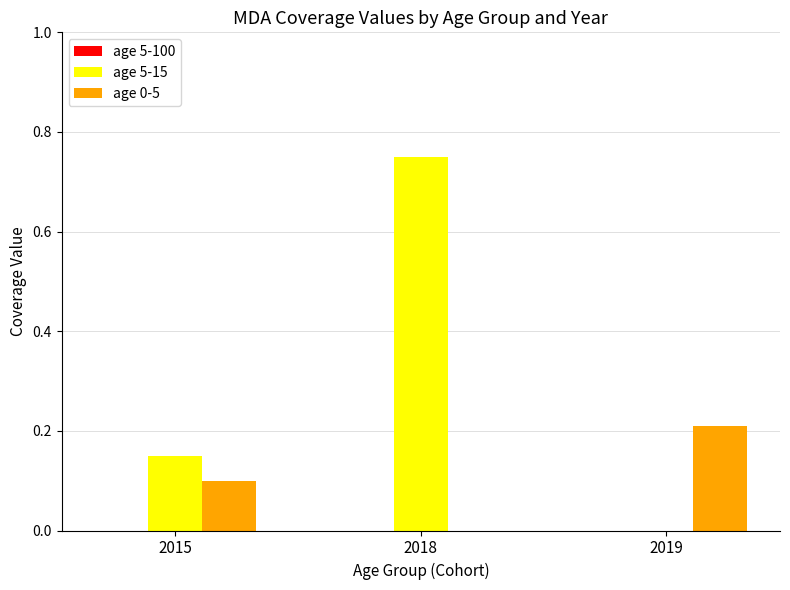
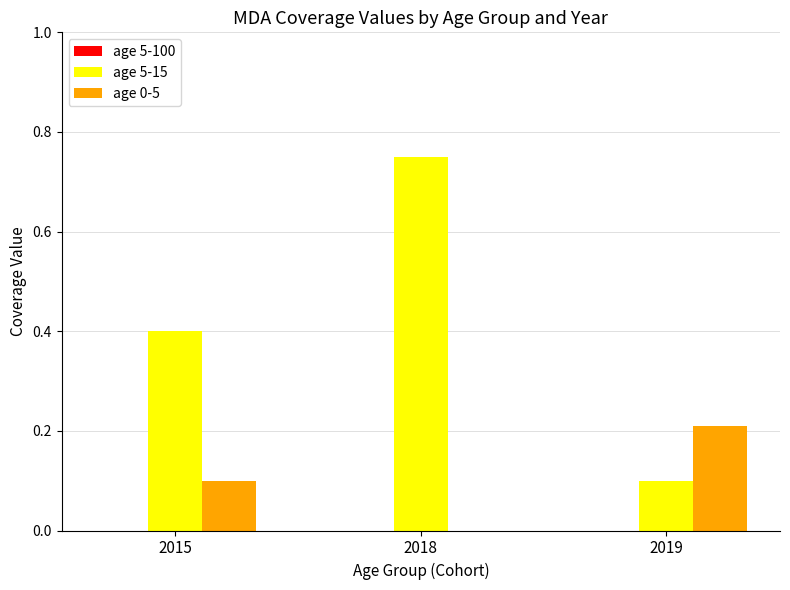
age 5-15, 2015: 0.15 -> 0.40
age 5-15, 2019: 0.0 -> 0.1
